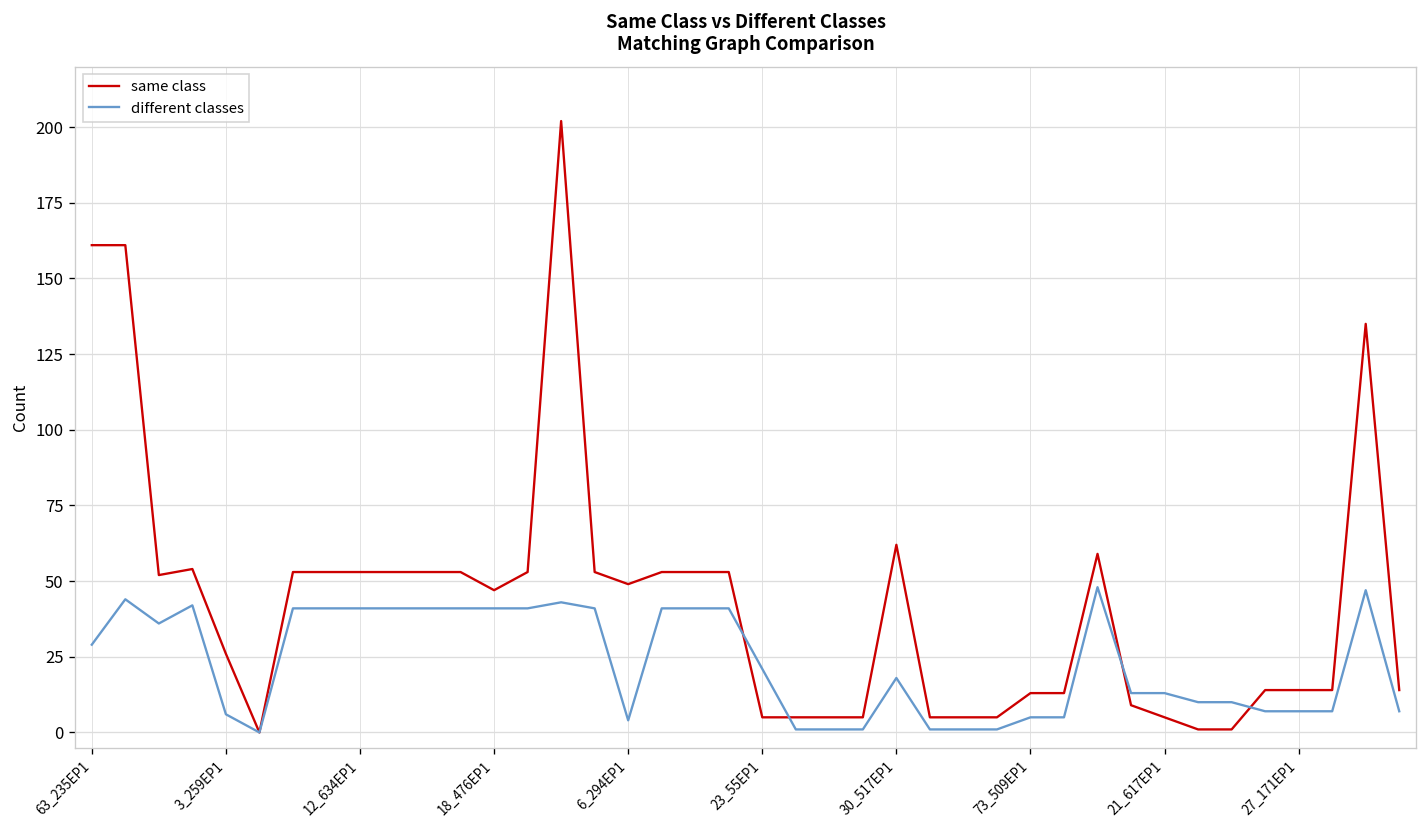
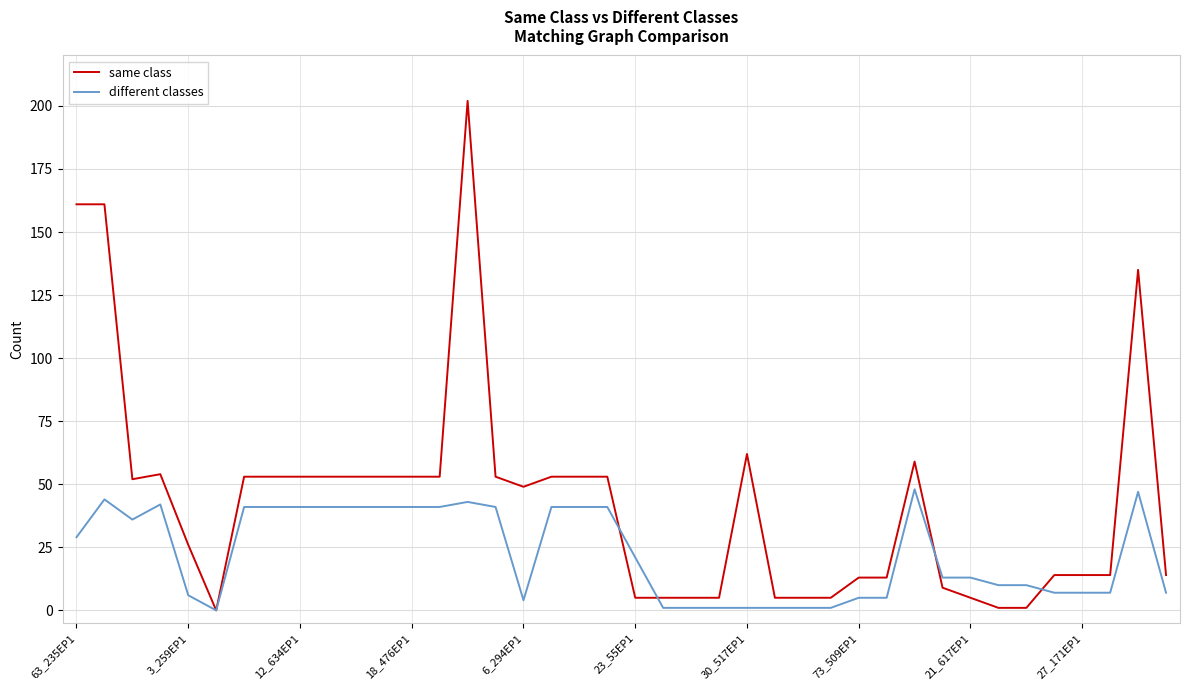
same class, 18_476EP1: 47 -> 53
different classes, 30_517EP1: 18 -> 1
